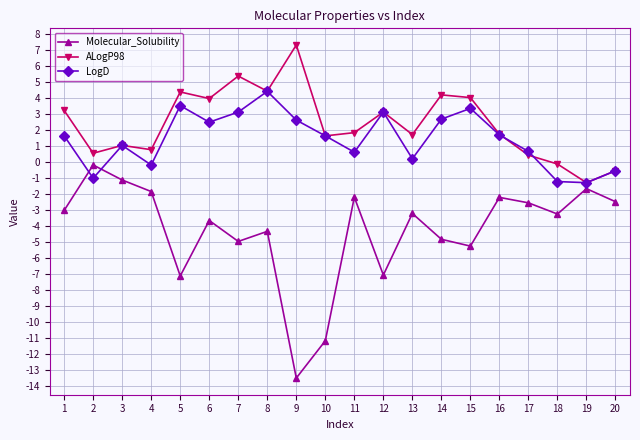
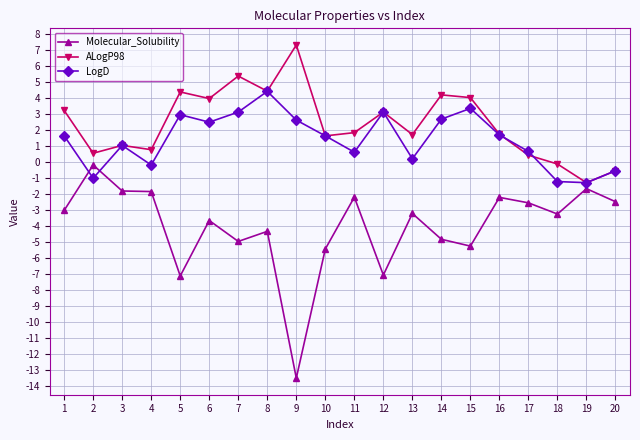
Molecular_Solubility, 3: -1.1 -> -1.8
LogD, 5: 3.5 -> 3.0
Molecular_Solubility, 10: -11.2 -> -5.4
